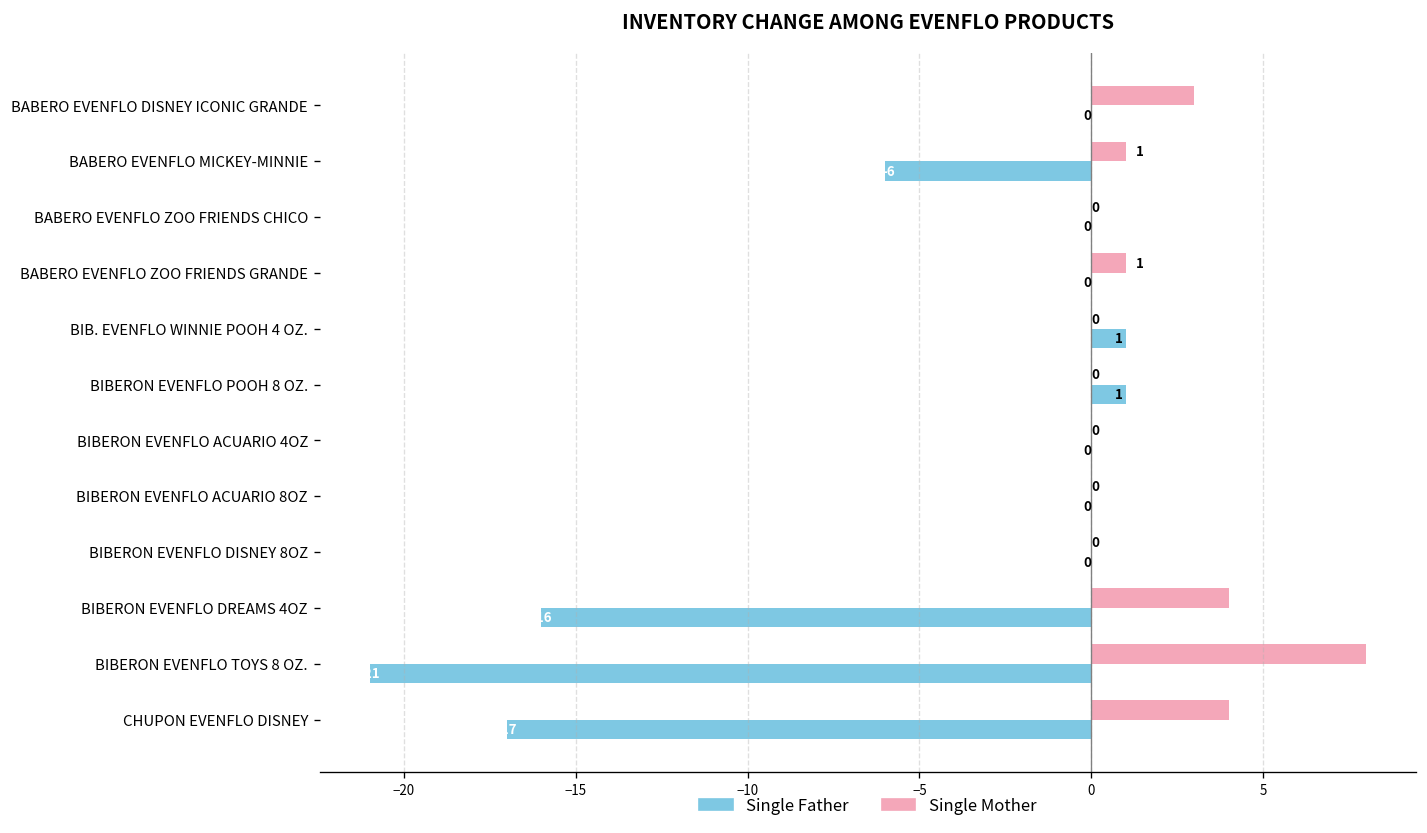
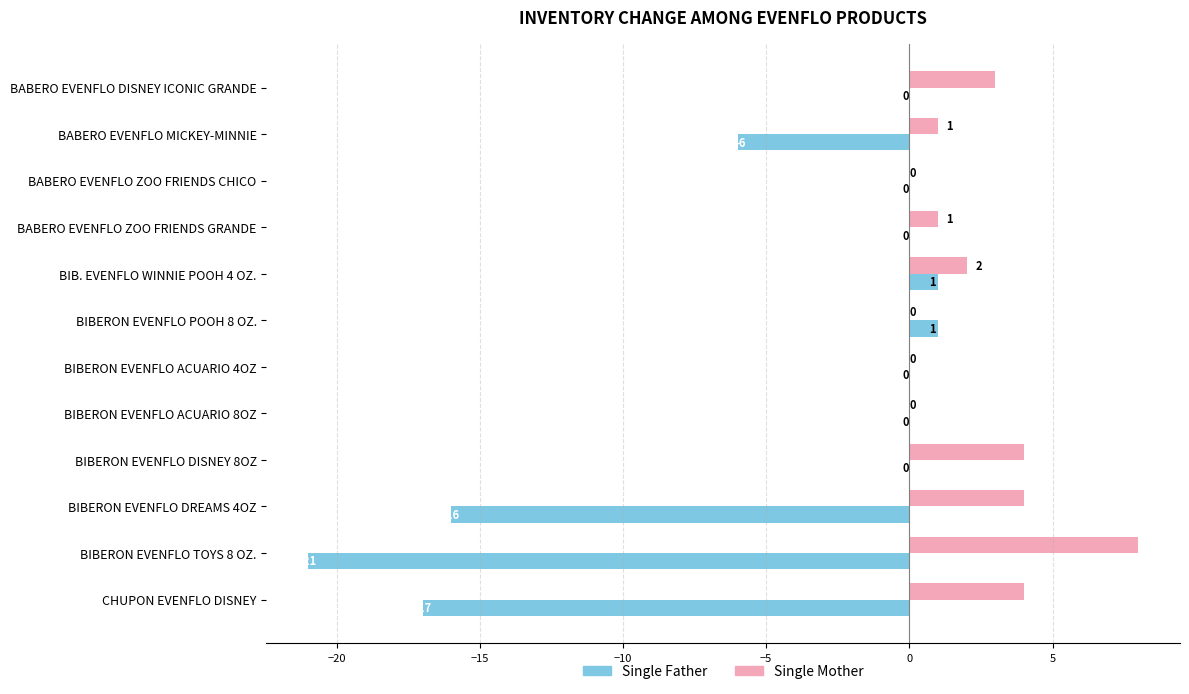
Single Mother, BIB. EVENFLO WINNIE POOH 4 OZ.: 0 -> 2
Single Mother, BIBERON EVENFLO DISNEY 8OZ: 0 -> 4
